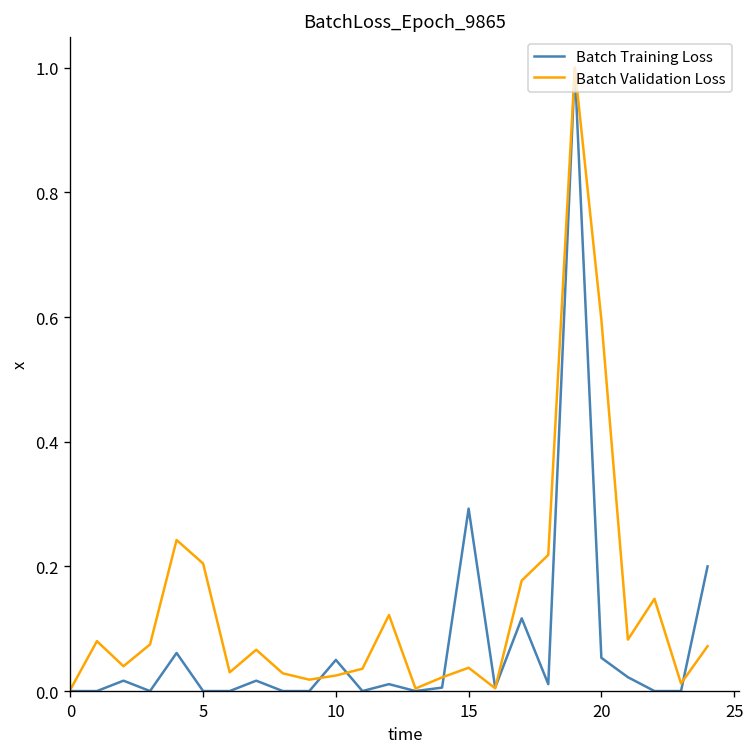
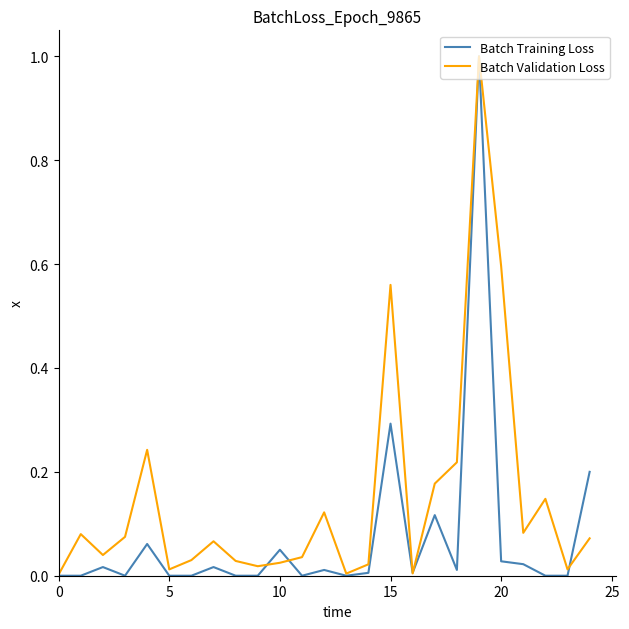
Batch Validation Loss, 5: 0.20 -> 0.01
Batch Validation Loss, 15: 0.04 -> 0.56
Batch Training Loss, 20: 0.05 -> 0.03
